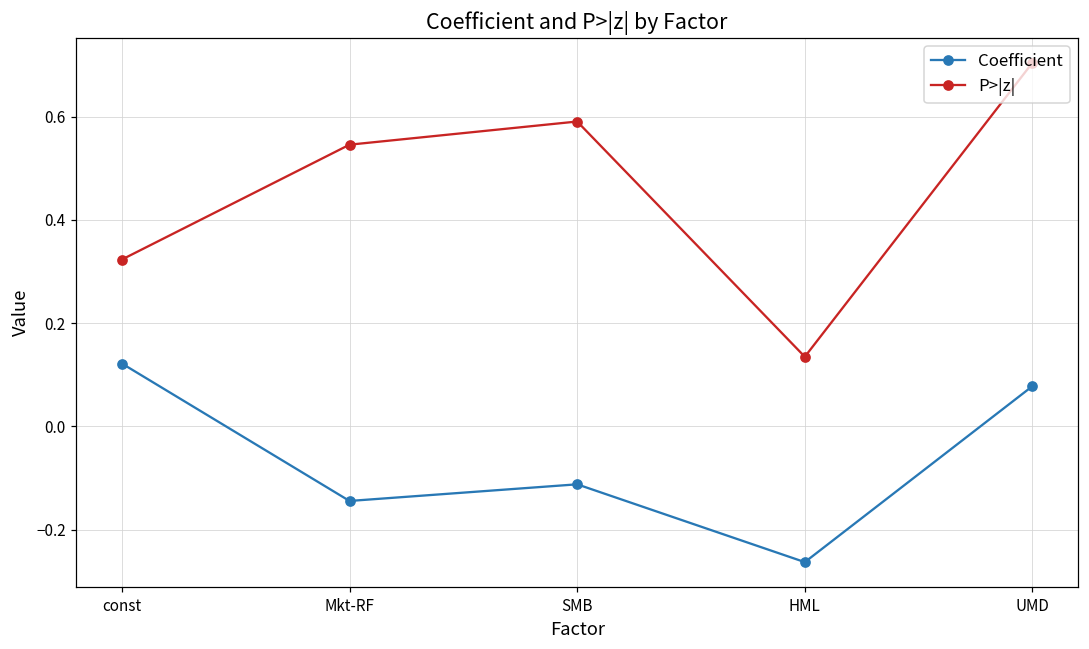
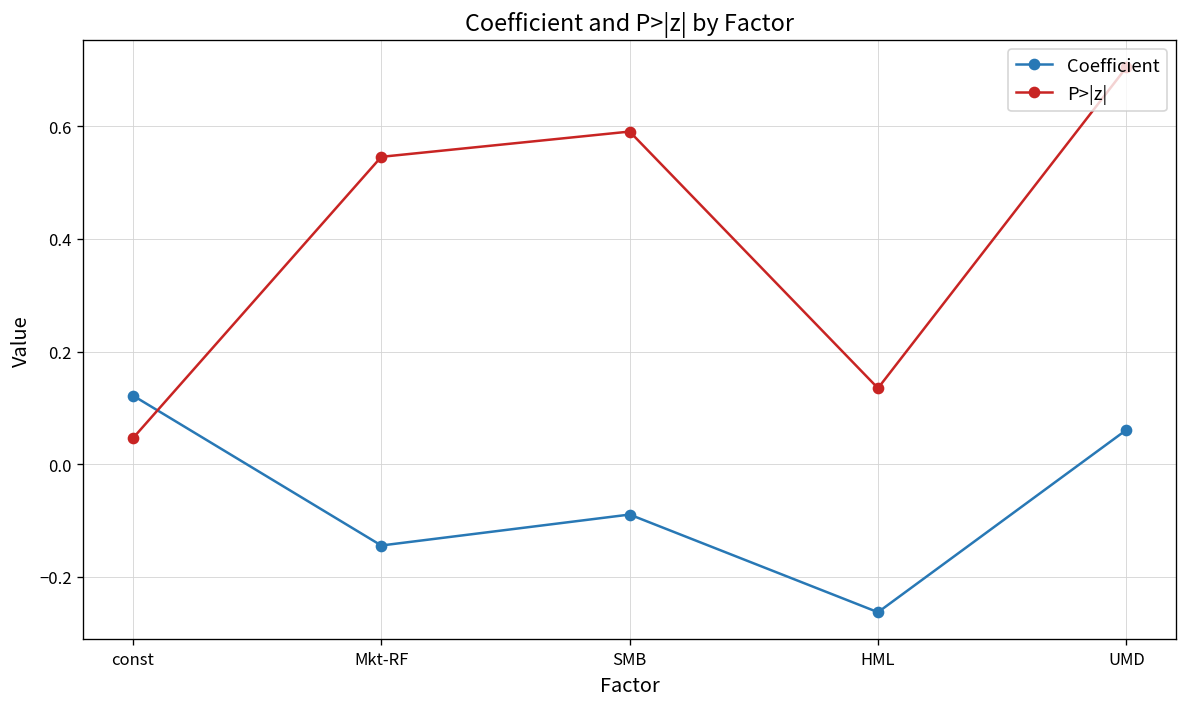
P>|z|, const: 0.32 -> 0.05
Coefficient, SMB: -0.11 -> -0.09
Coefficient, UMD: 0.08 -> 0.06
